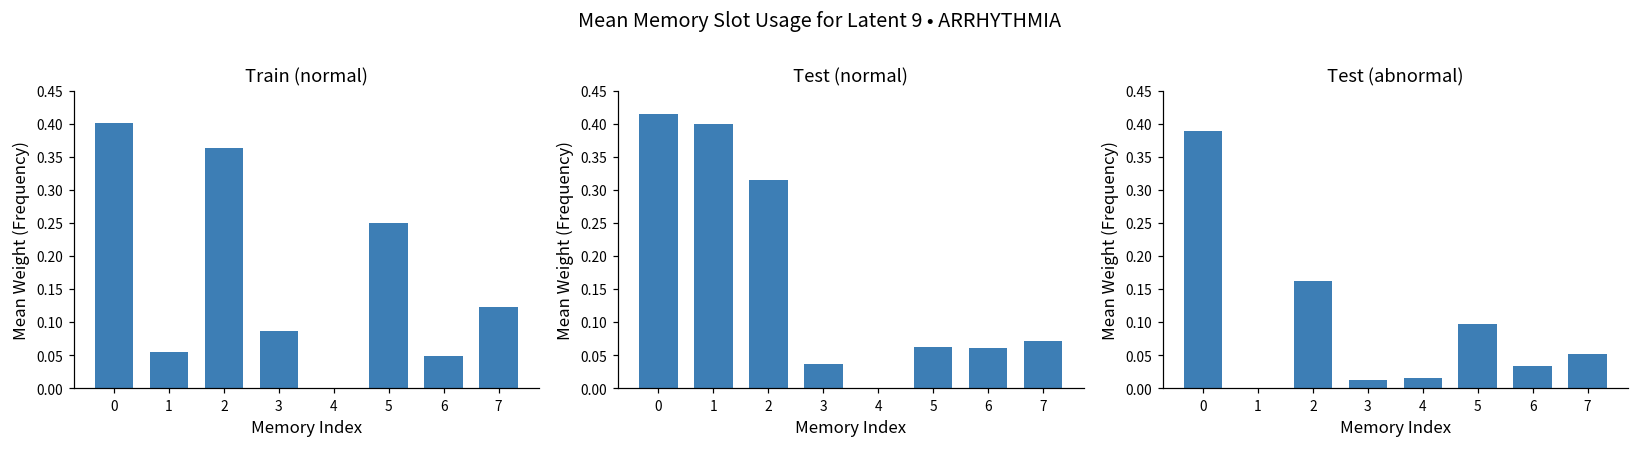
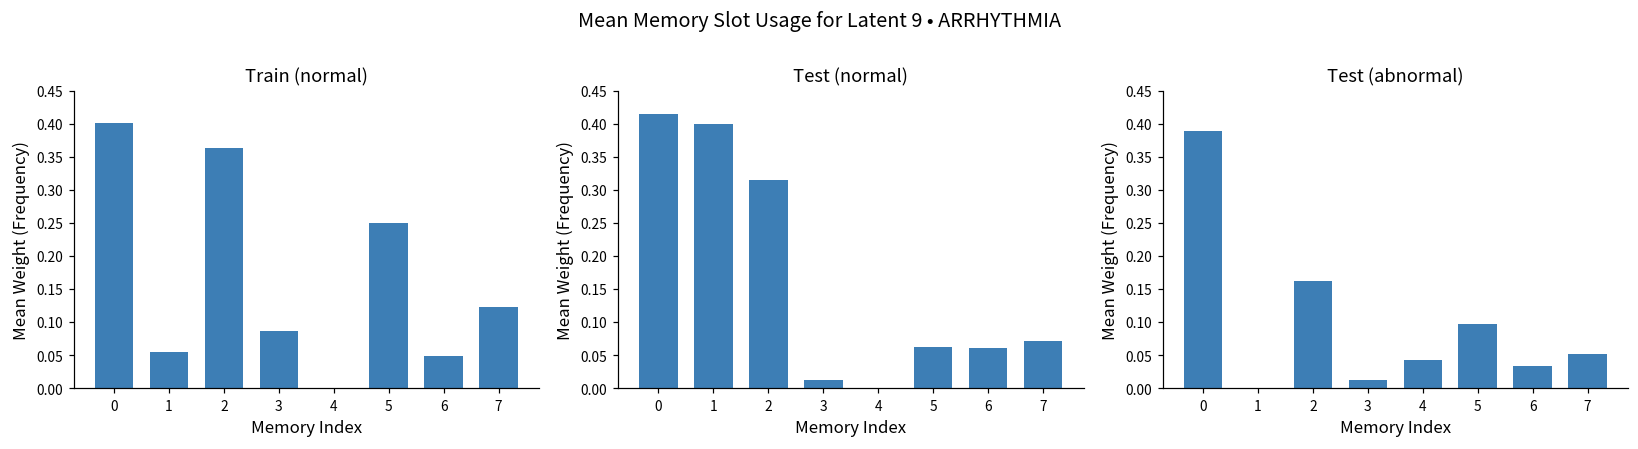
Test (normal), 3: 0.04 -> 0.01
Test (abnormal), 4: 0.02 -> 0.04
